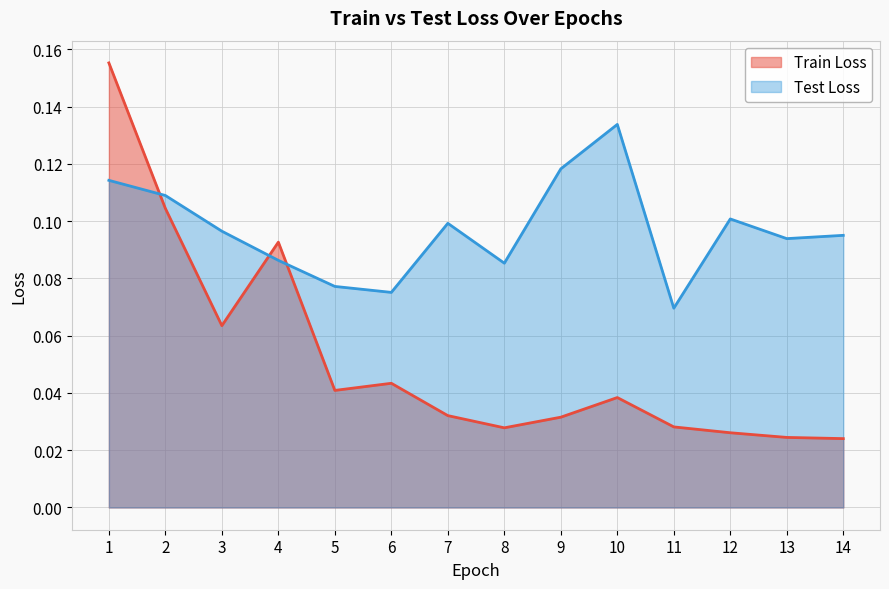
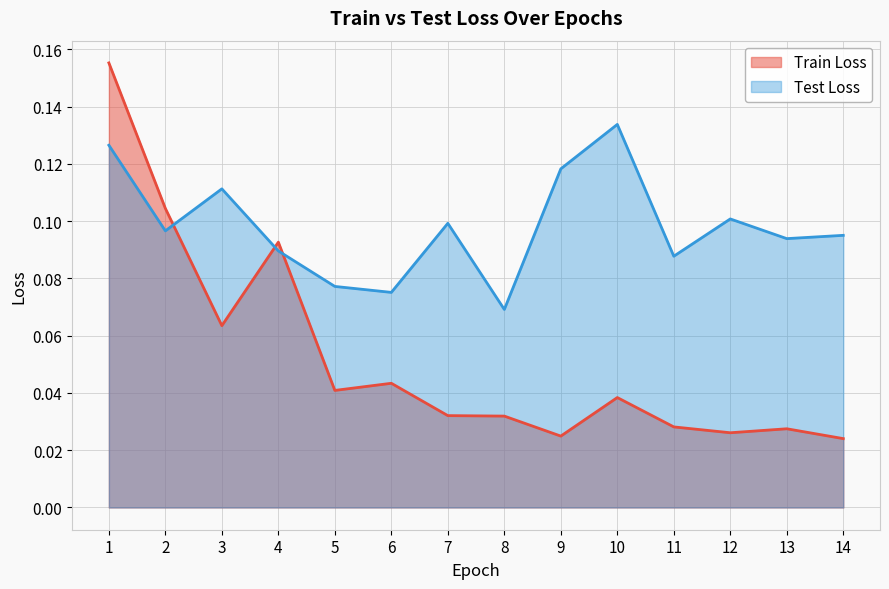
Test Loss, 1: 0.114 -> 0.126
Test Loss, 2: 0.109 -> 0.097
Test Loss, 3: 0.096 -> 0.111
Test Loss, 4: 0.086 -> 0.090
Train Loss, 8: 0.028 -> 0.032
Test Loss, 8: 0.085 -> 0.069
Train Loss, 9: 0.032 -> 0.025
Test Loss, 11: 0.070 -> 0.088
Train Loss, 13: 0.024 -> 0.027
